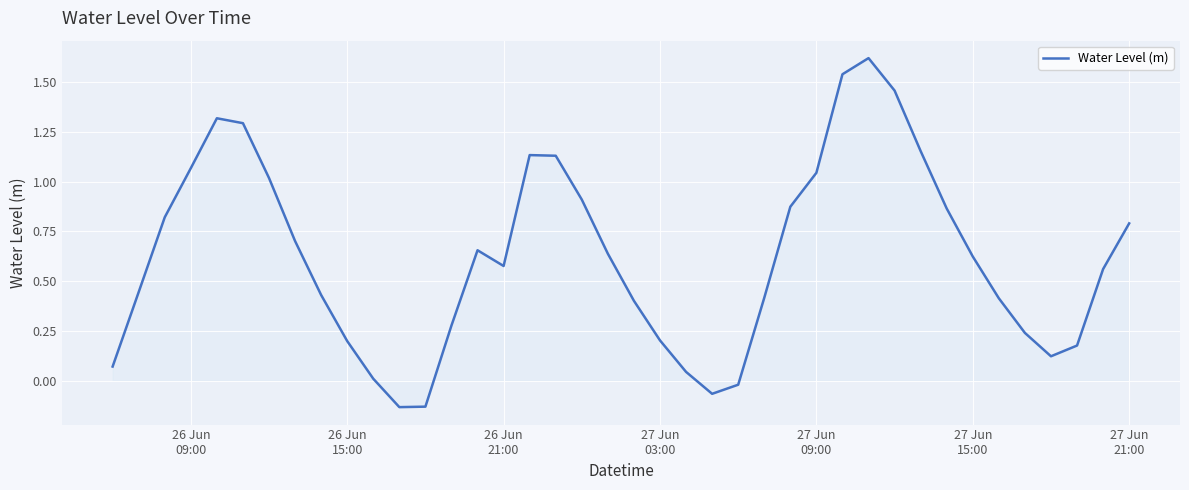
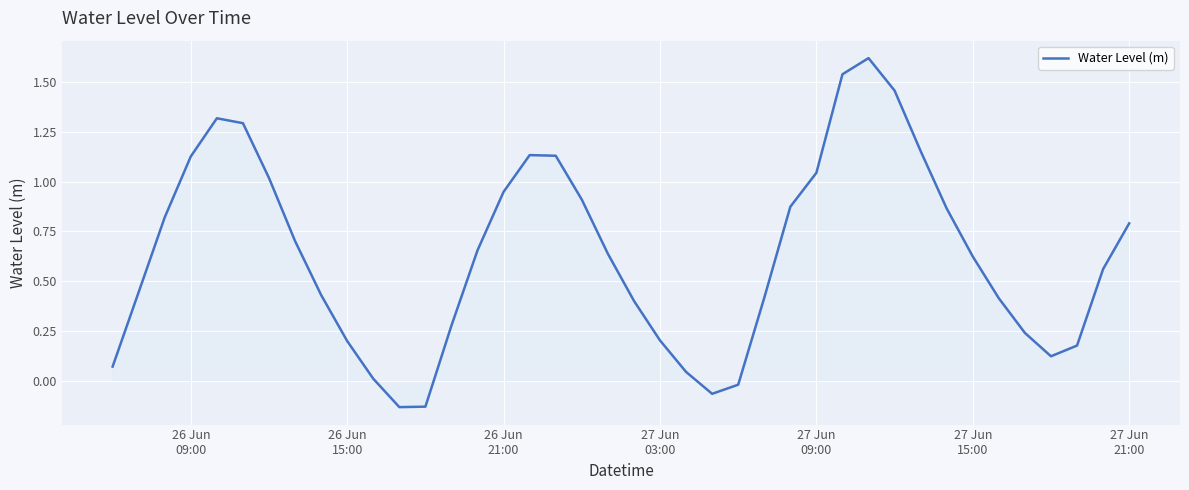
Water Level (m), 26 Jun 09:00: 1.07 -> 1.13
Water Level (m), 26 Jun 21:00: 0.58 -> 0.95
